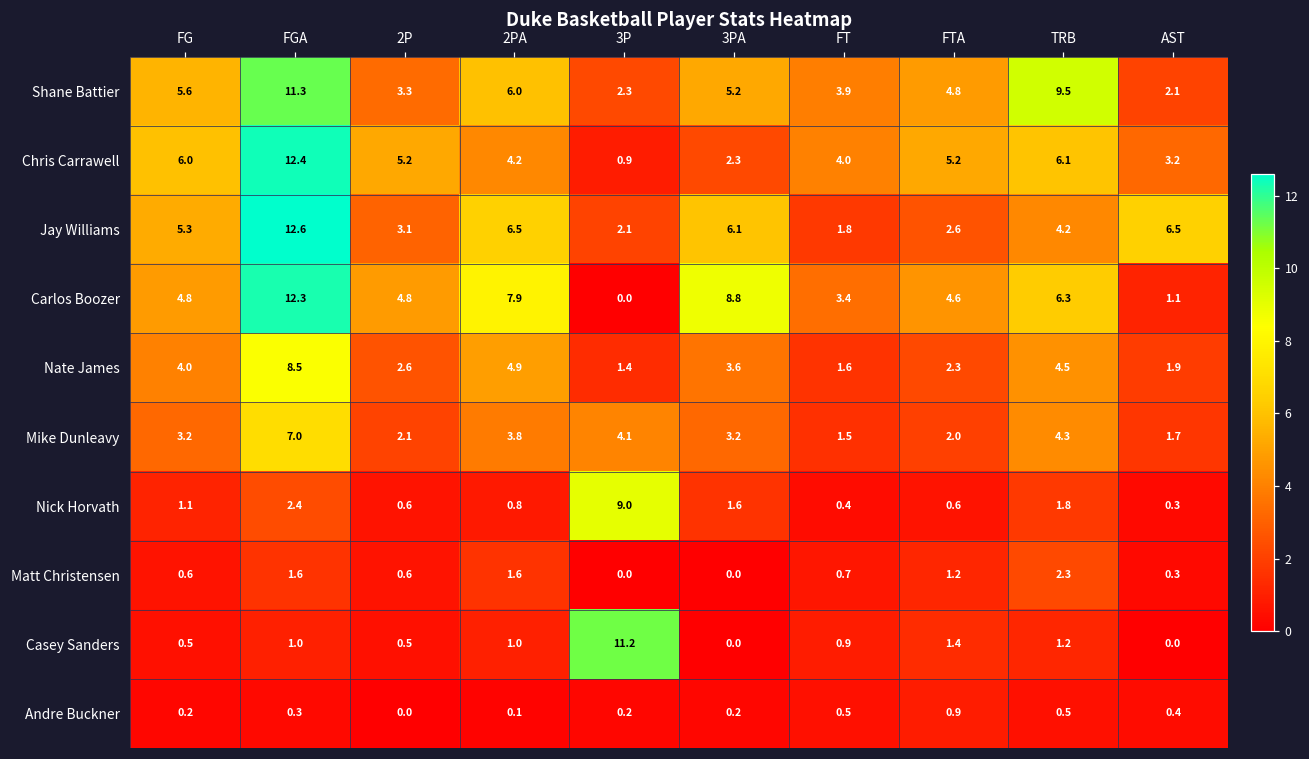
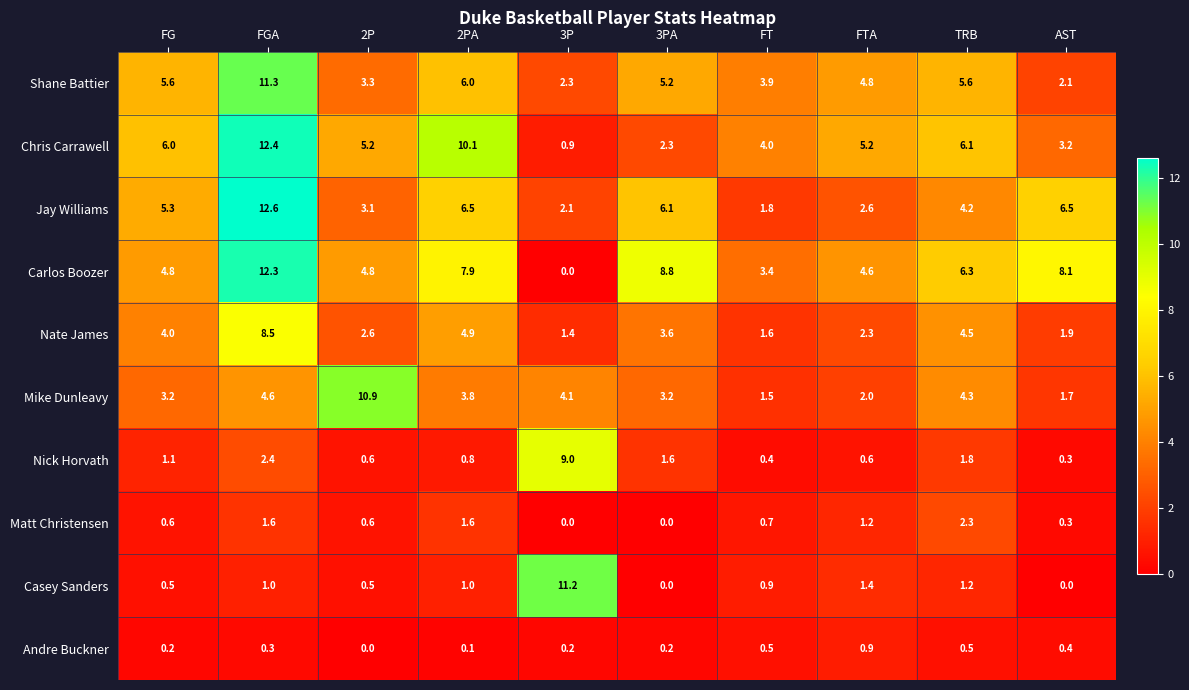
Shane Battier, TRB: 9.5 -> 5.6
Chris Carrawell, 2PA: 4.2 -> 10.1
Carlos Boozer, AST: 1.1 -> 8.1
Mike Dunleavy, FGA: 7.0 -> 4.6
Mike Dunleavy, 2P: 2.1 -> 10.9
